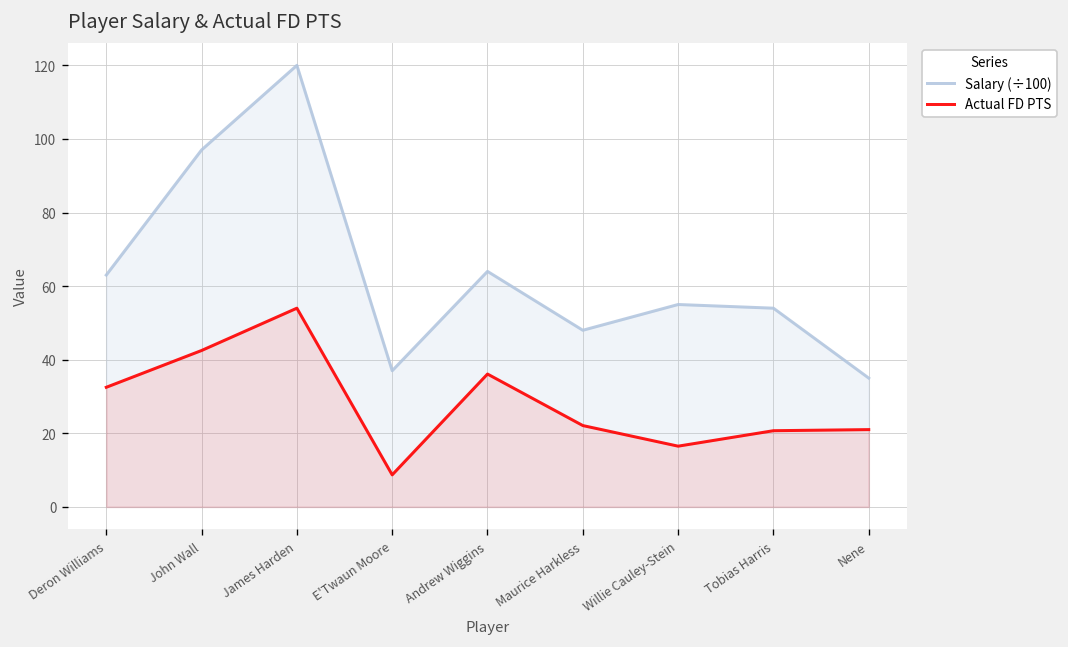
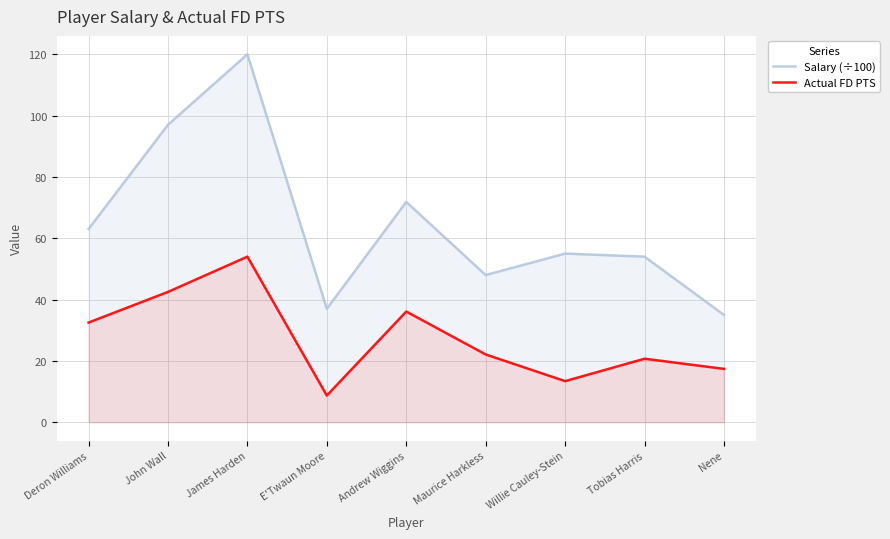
Salary (÷100), Andrew Wiggins: 64 -> 72
Actual FD PTS, Willie Cauley-Stein: 17 -> 13
Actual FD PTS, Nene: 21 -> 17
